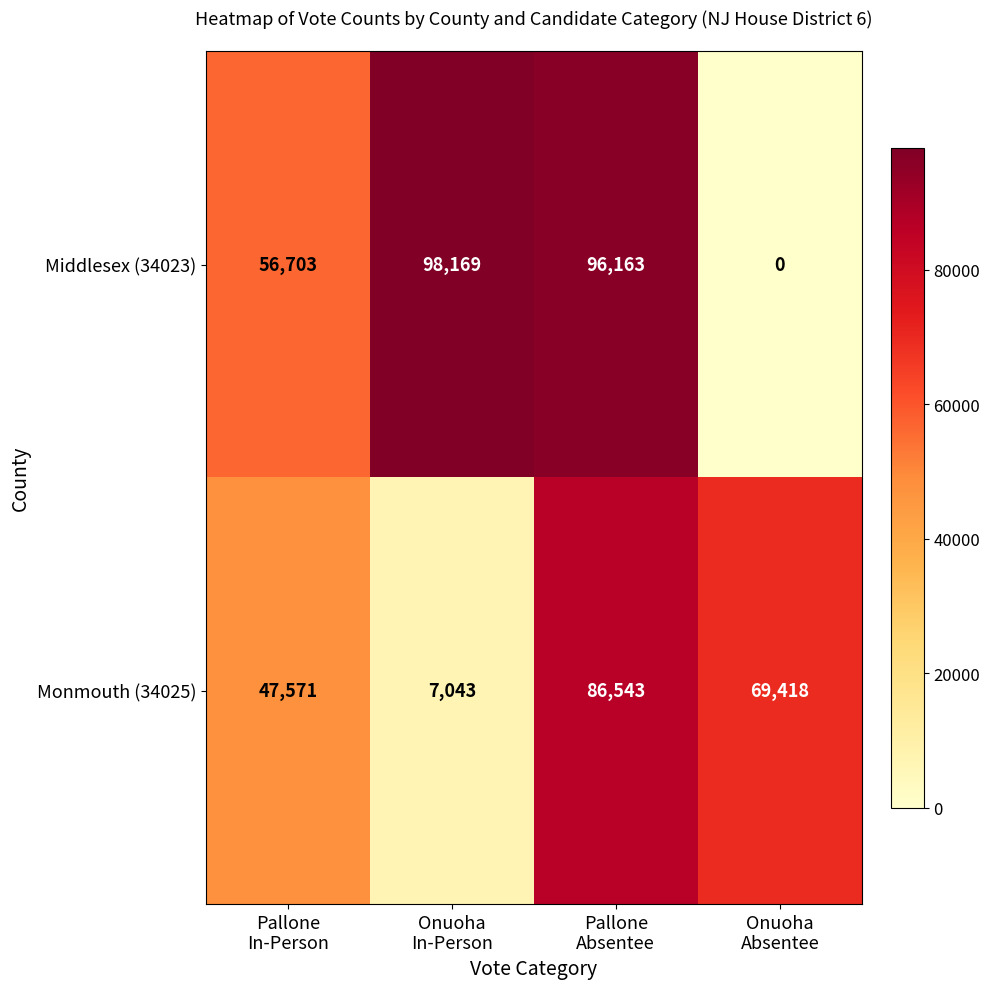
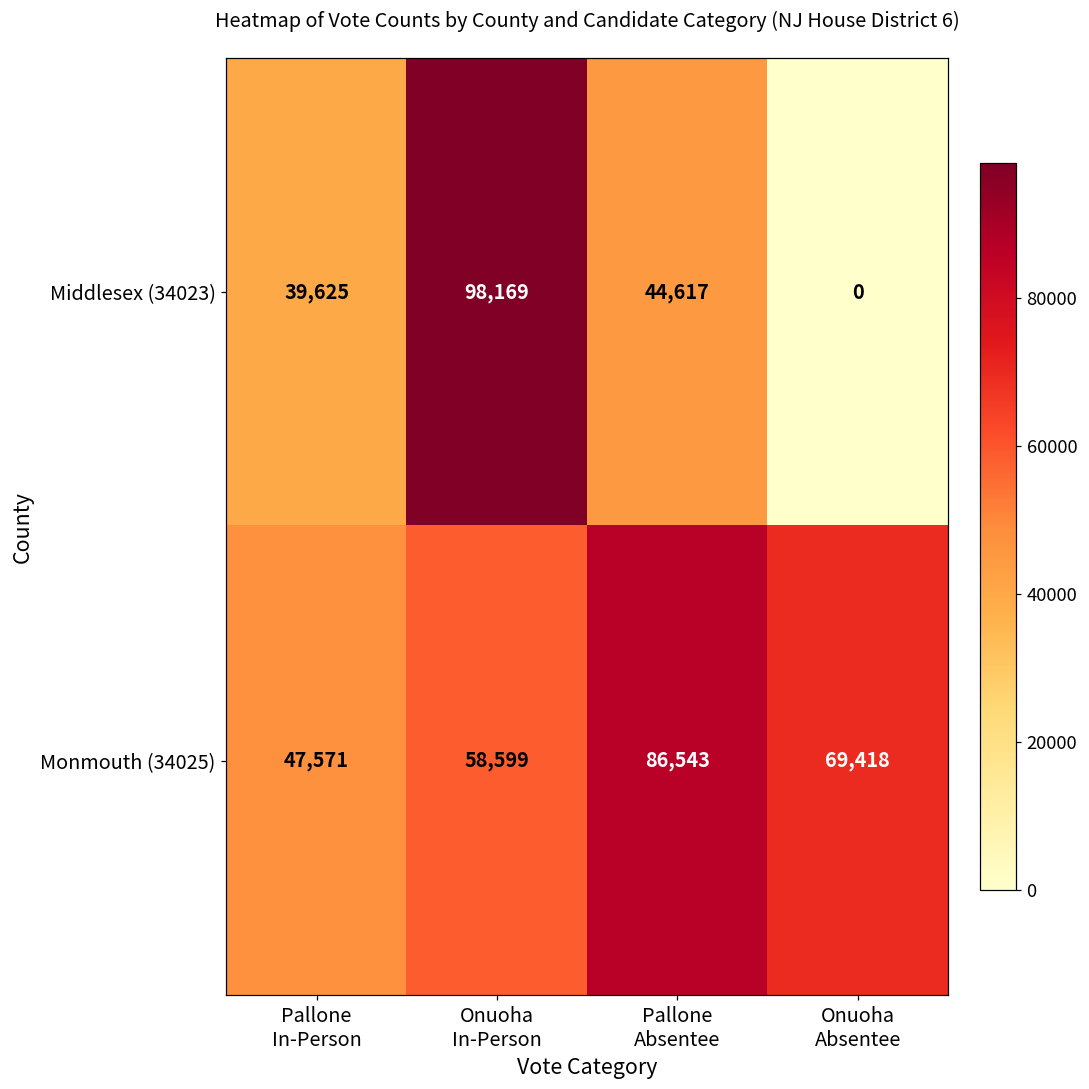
Middlesex (34023), Pallone In-Person: 56,703 -> 39,625
Middlesex (34023), Pallone Absentee: 96,163 -> 44,617
Monmouth (34025), Onuoha In-Person: 7,043 -> 58,599
